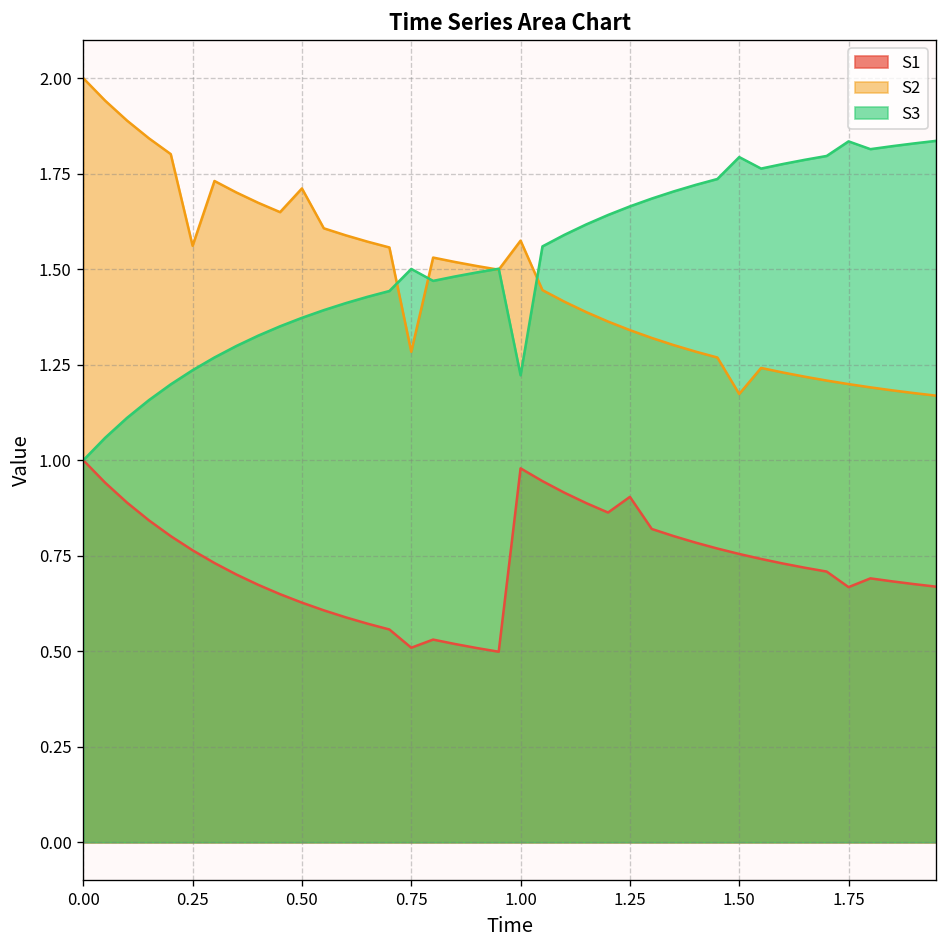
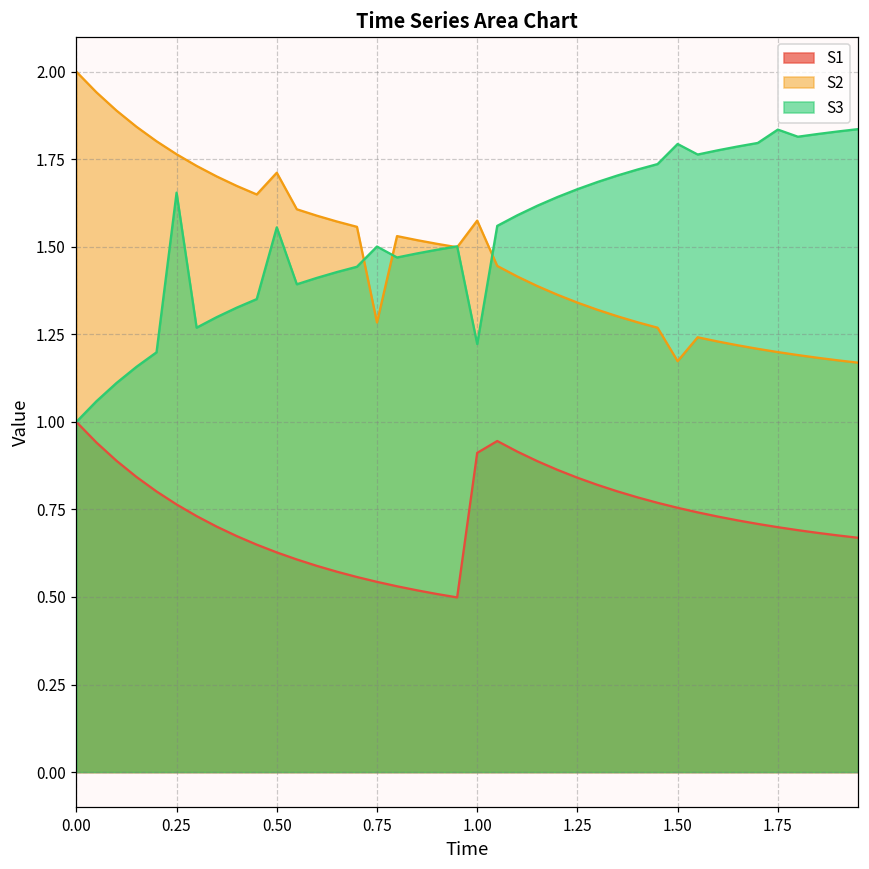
S2, 0.25: 1.56 -> 1.76
S3, 0.25: 1.24 -> 1.65
S3, 0.50: 1.37 -> 1.56
S1, 0.75: 0.51 -> 0.54
S1, 1.00: 0.98 -> 0.91
S1, 1.25: 0.90 -> 0.84
S1, 1.75: 0.67 -> 0.70
